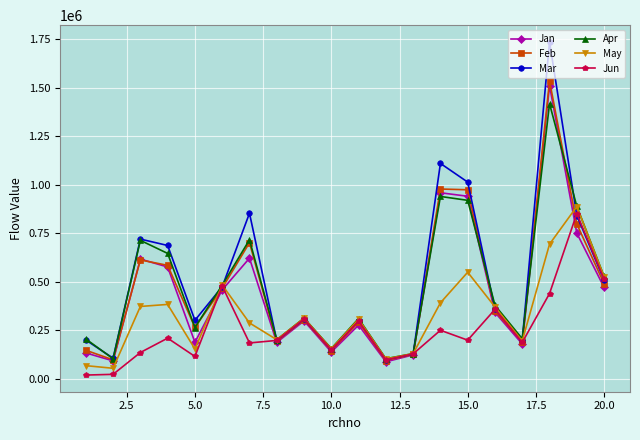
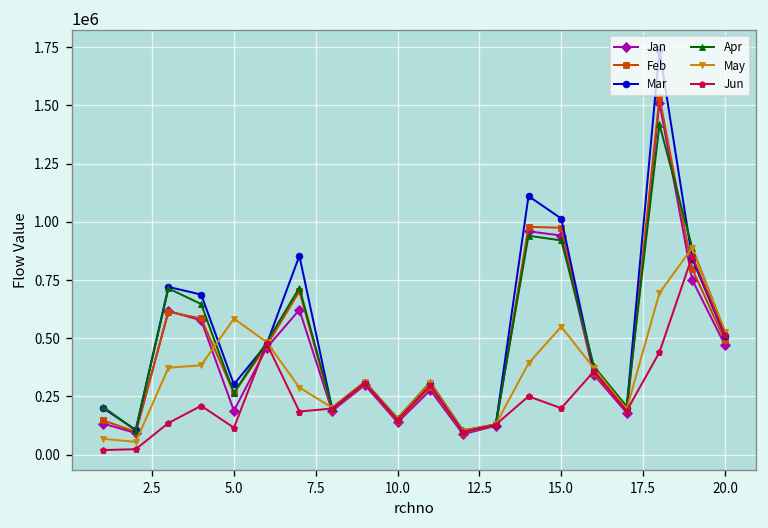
May, 5.0: 150000 -> 580000
